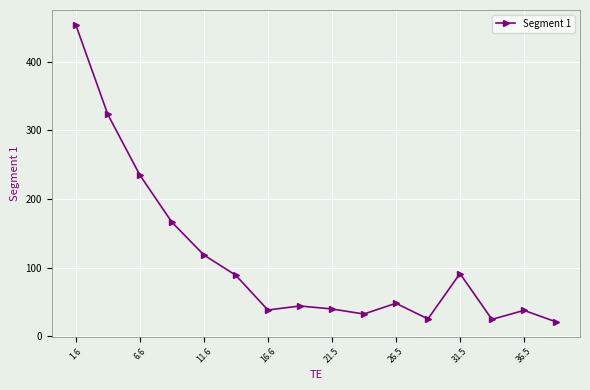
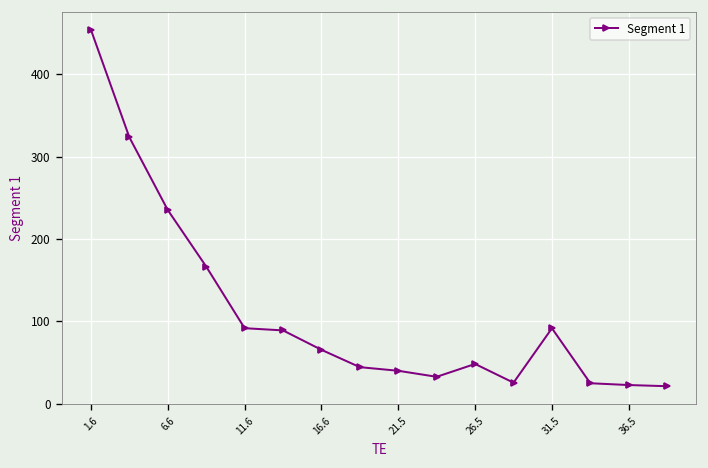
11.6: 120 -> 90
16.6: 40 -> 70
36.5: 40 -> 20
